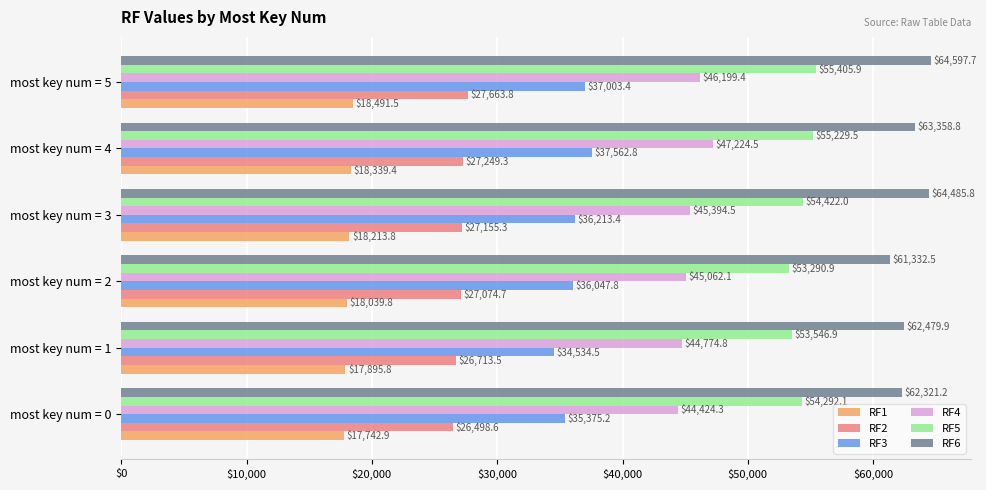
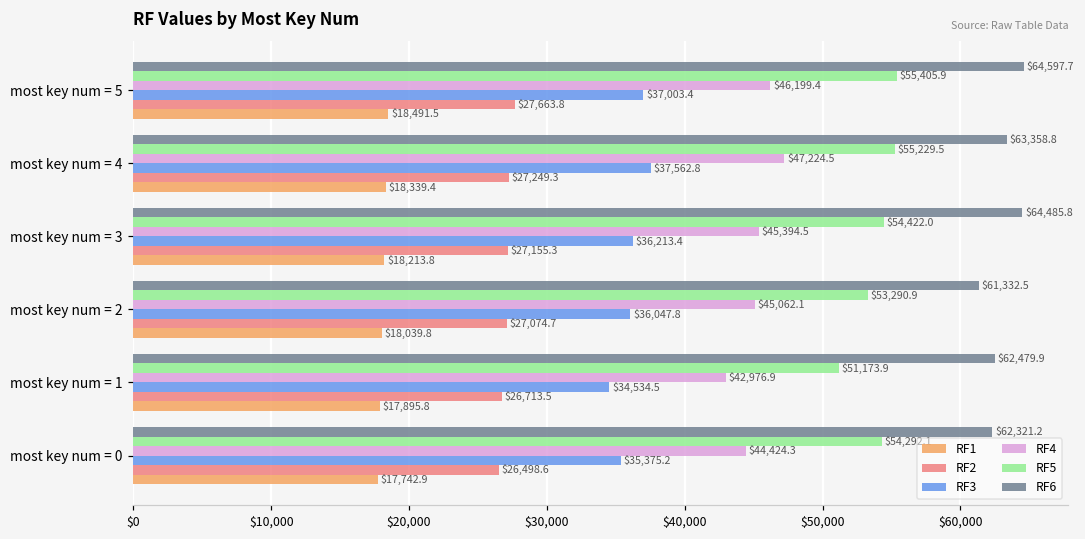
RF5, most key num = 1: $53,546.9 -> $51,173.9
RF4, most key num = 1: $44,774.8 -> $42,976.9
